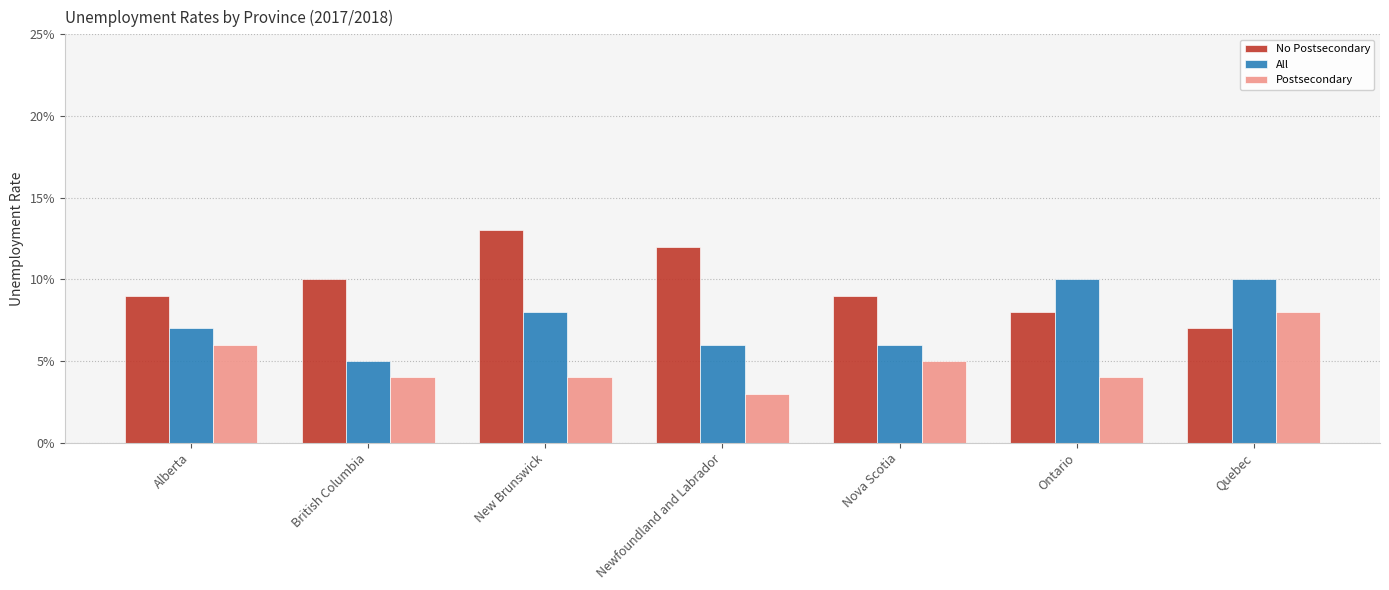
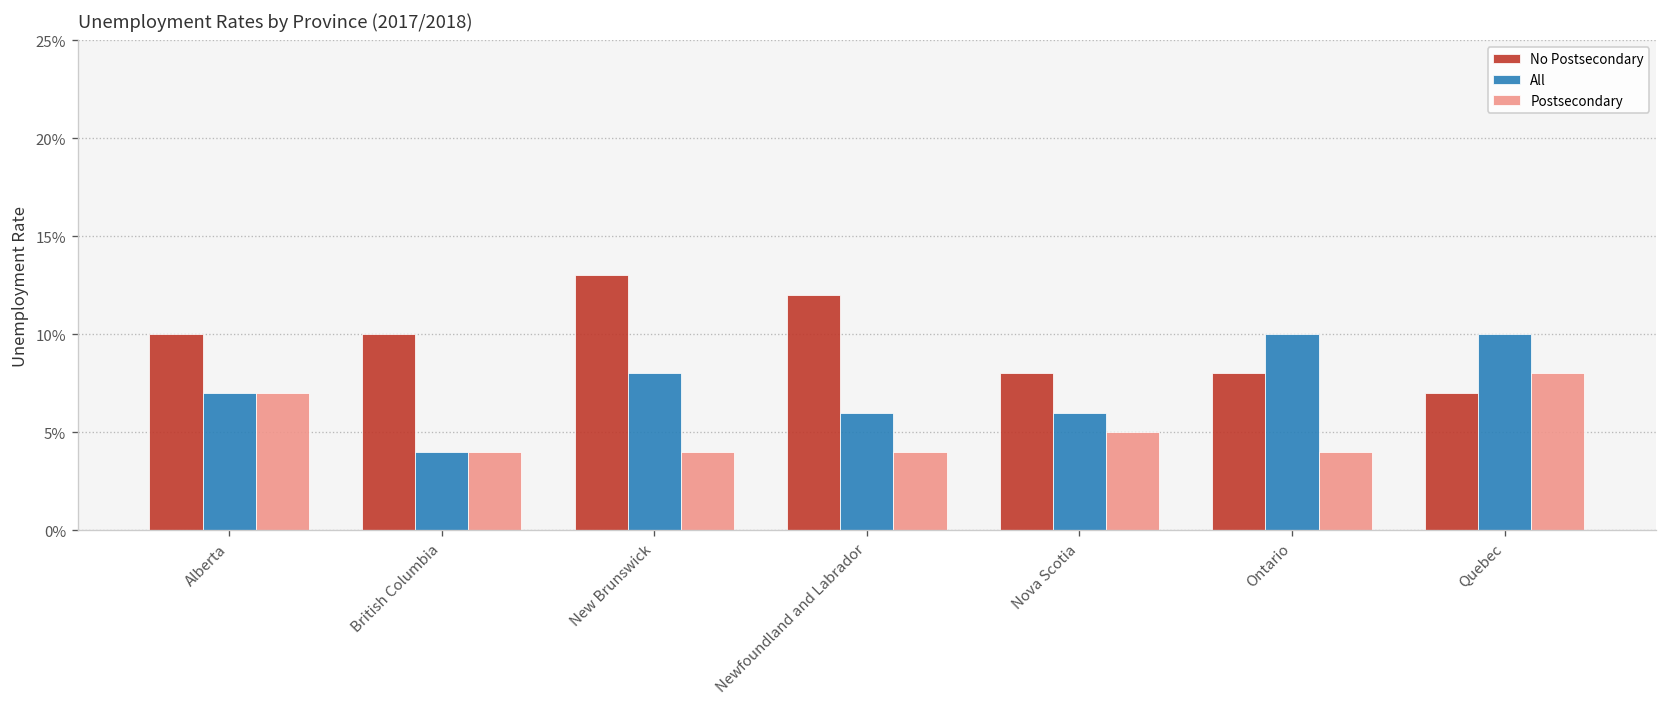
No Postsecondary, Alberta: 9.0% -> 10.0%
Postsecondary, Alberta: 6.0% -> 7.0%
All, British Columbia: 5.0% -> 4.0%
Postsecondary, Newfoundland and Labrador: 3.0% -> 4.0%
No Postsecondary, Nova Scotia: 9.0% -> 8.0%
